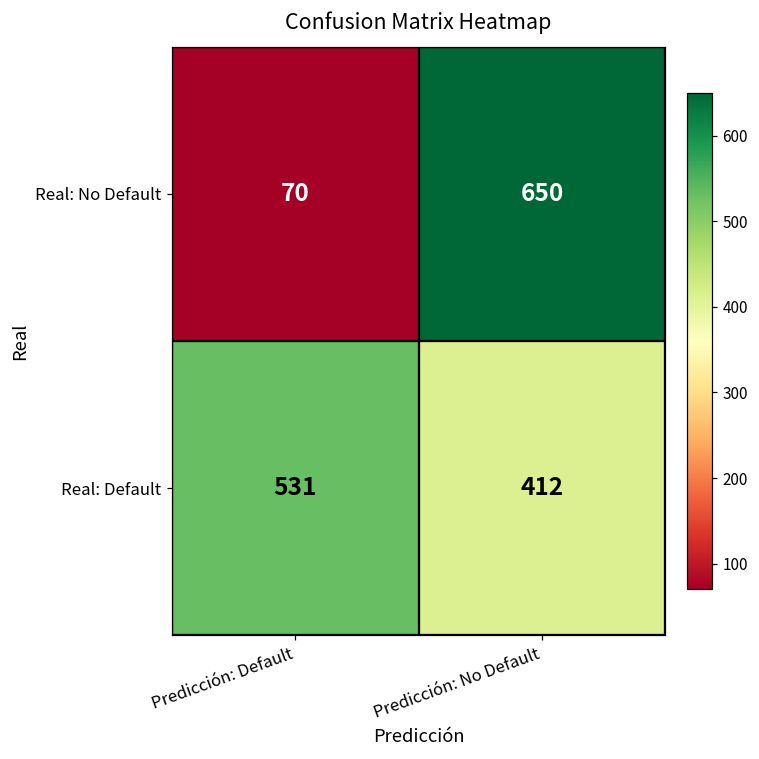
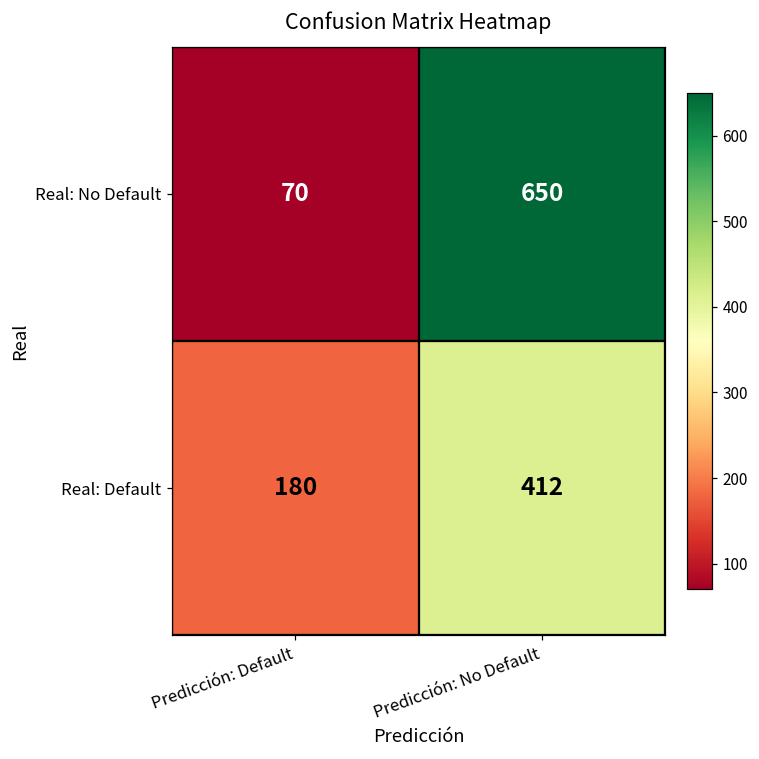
Real: Default, Predicción: Default: 531 -> 180
